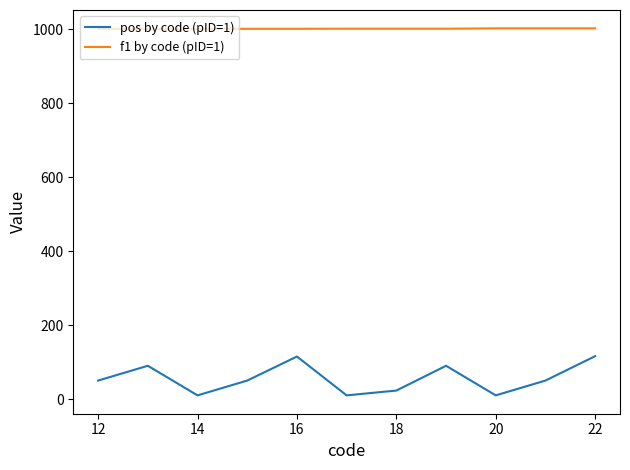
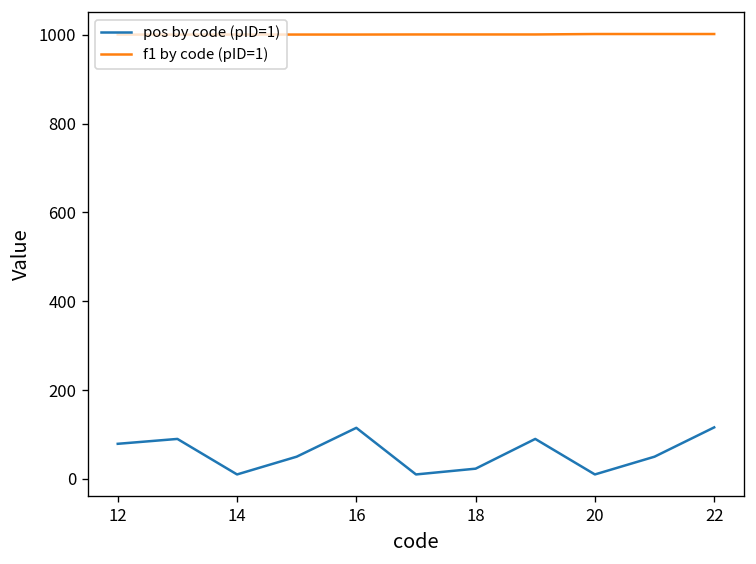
pos by code (pID=1), 12: 50 -> 80
